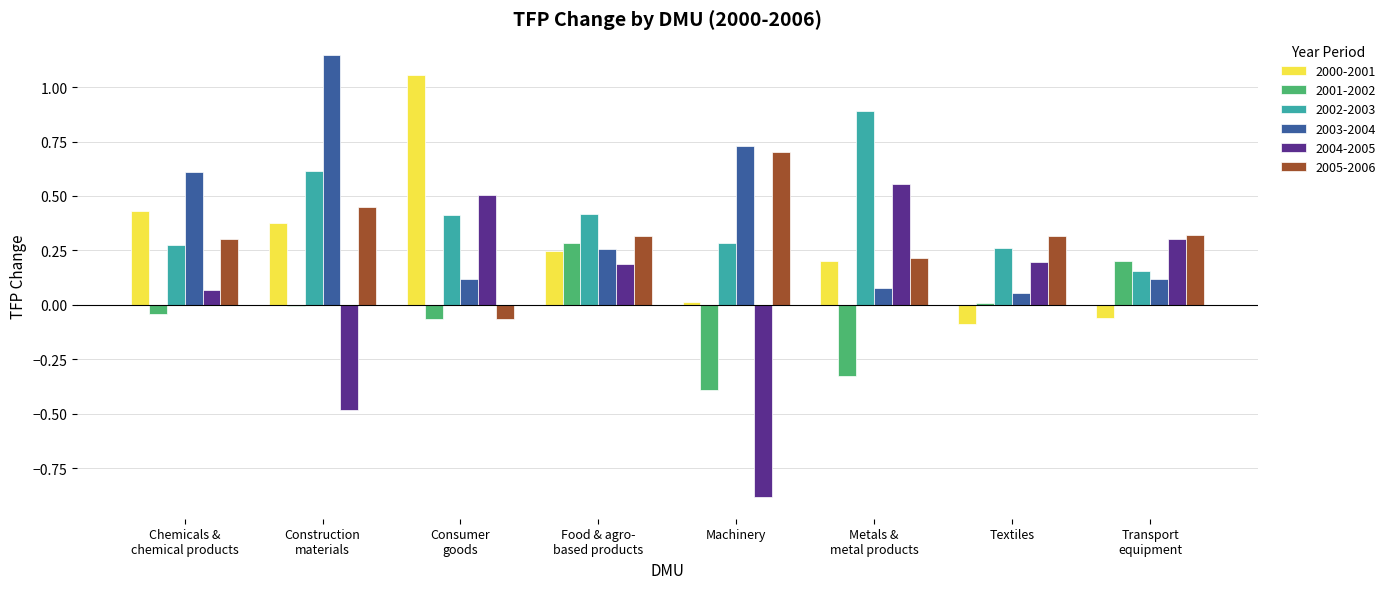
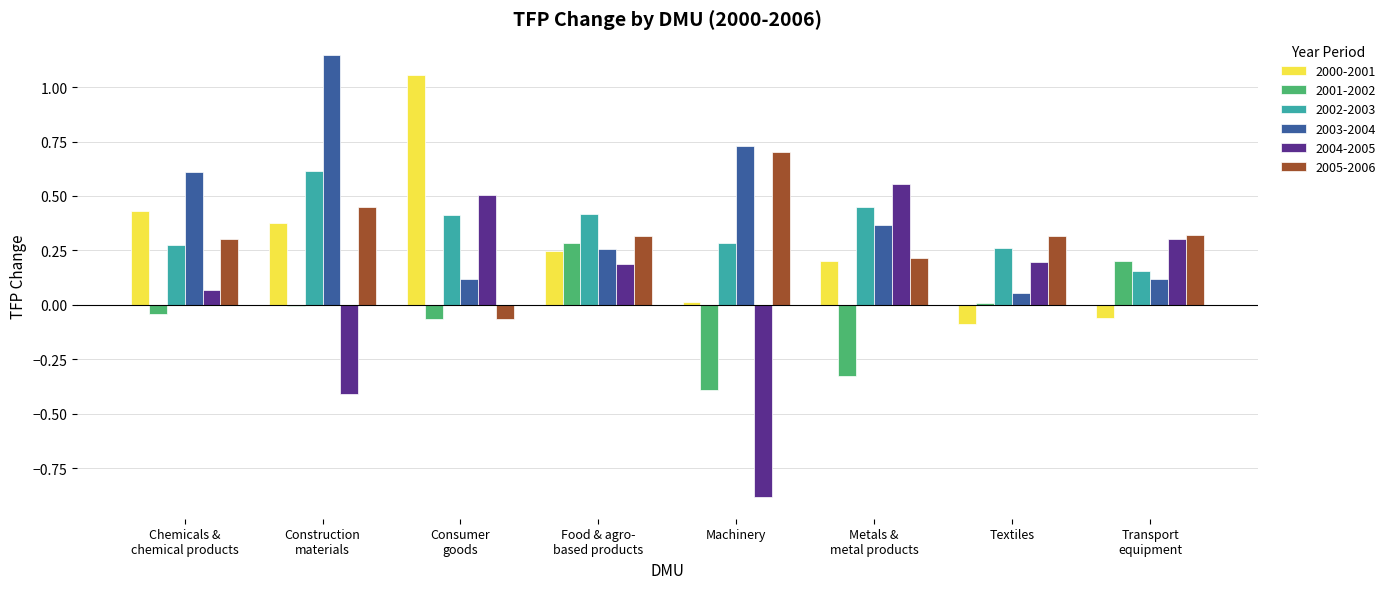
2004-2005, Construction materials: -0.48 -> -0.41
2002-2003, Metals & metal products: 0.89 -> 0.45
2003-2004, Metals & metal products: 0.08 -> 0.37
